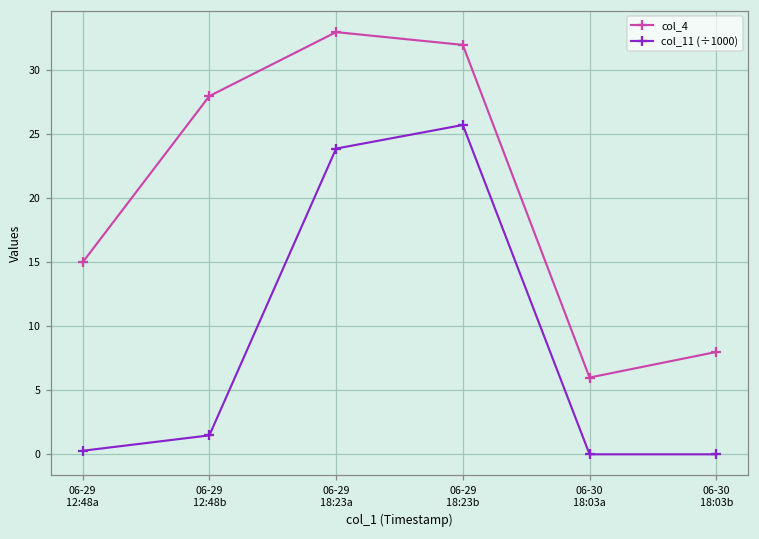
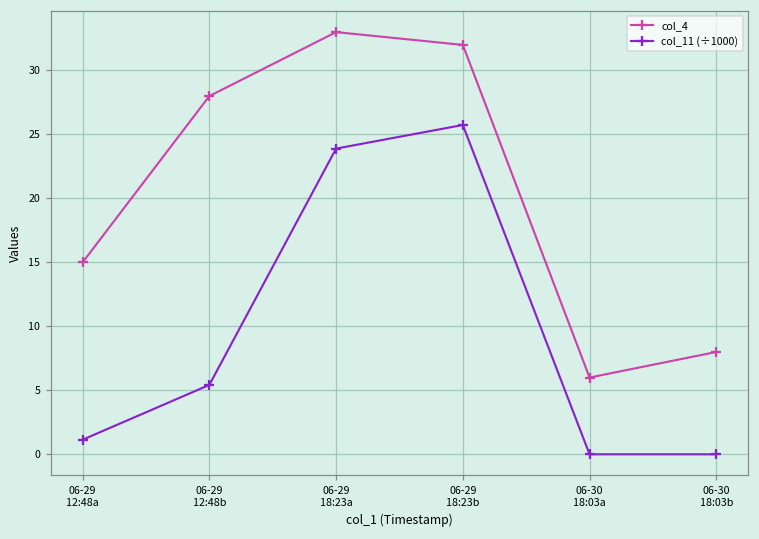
col_11 (÷1000), 06-29 12:48a: 0.3 -> 1.1
col_11 (÷1000), 06-29 12:48b: 1.5 -> 5.4
